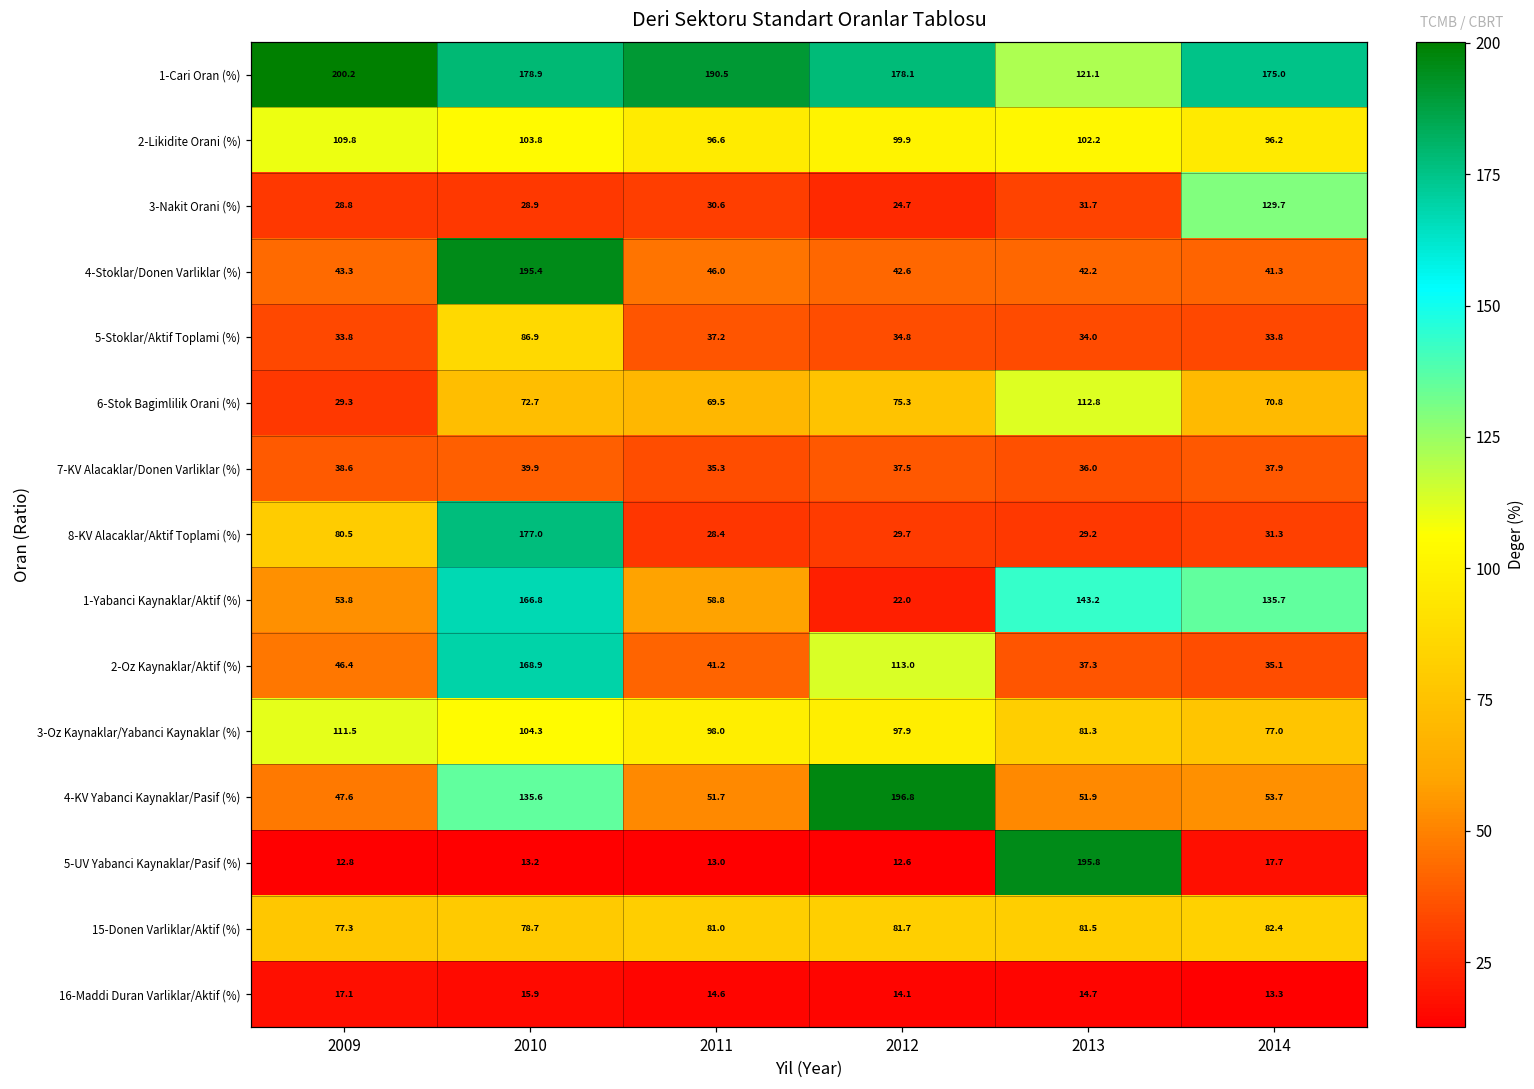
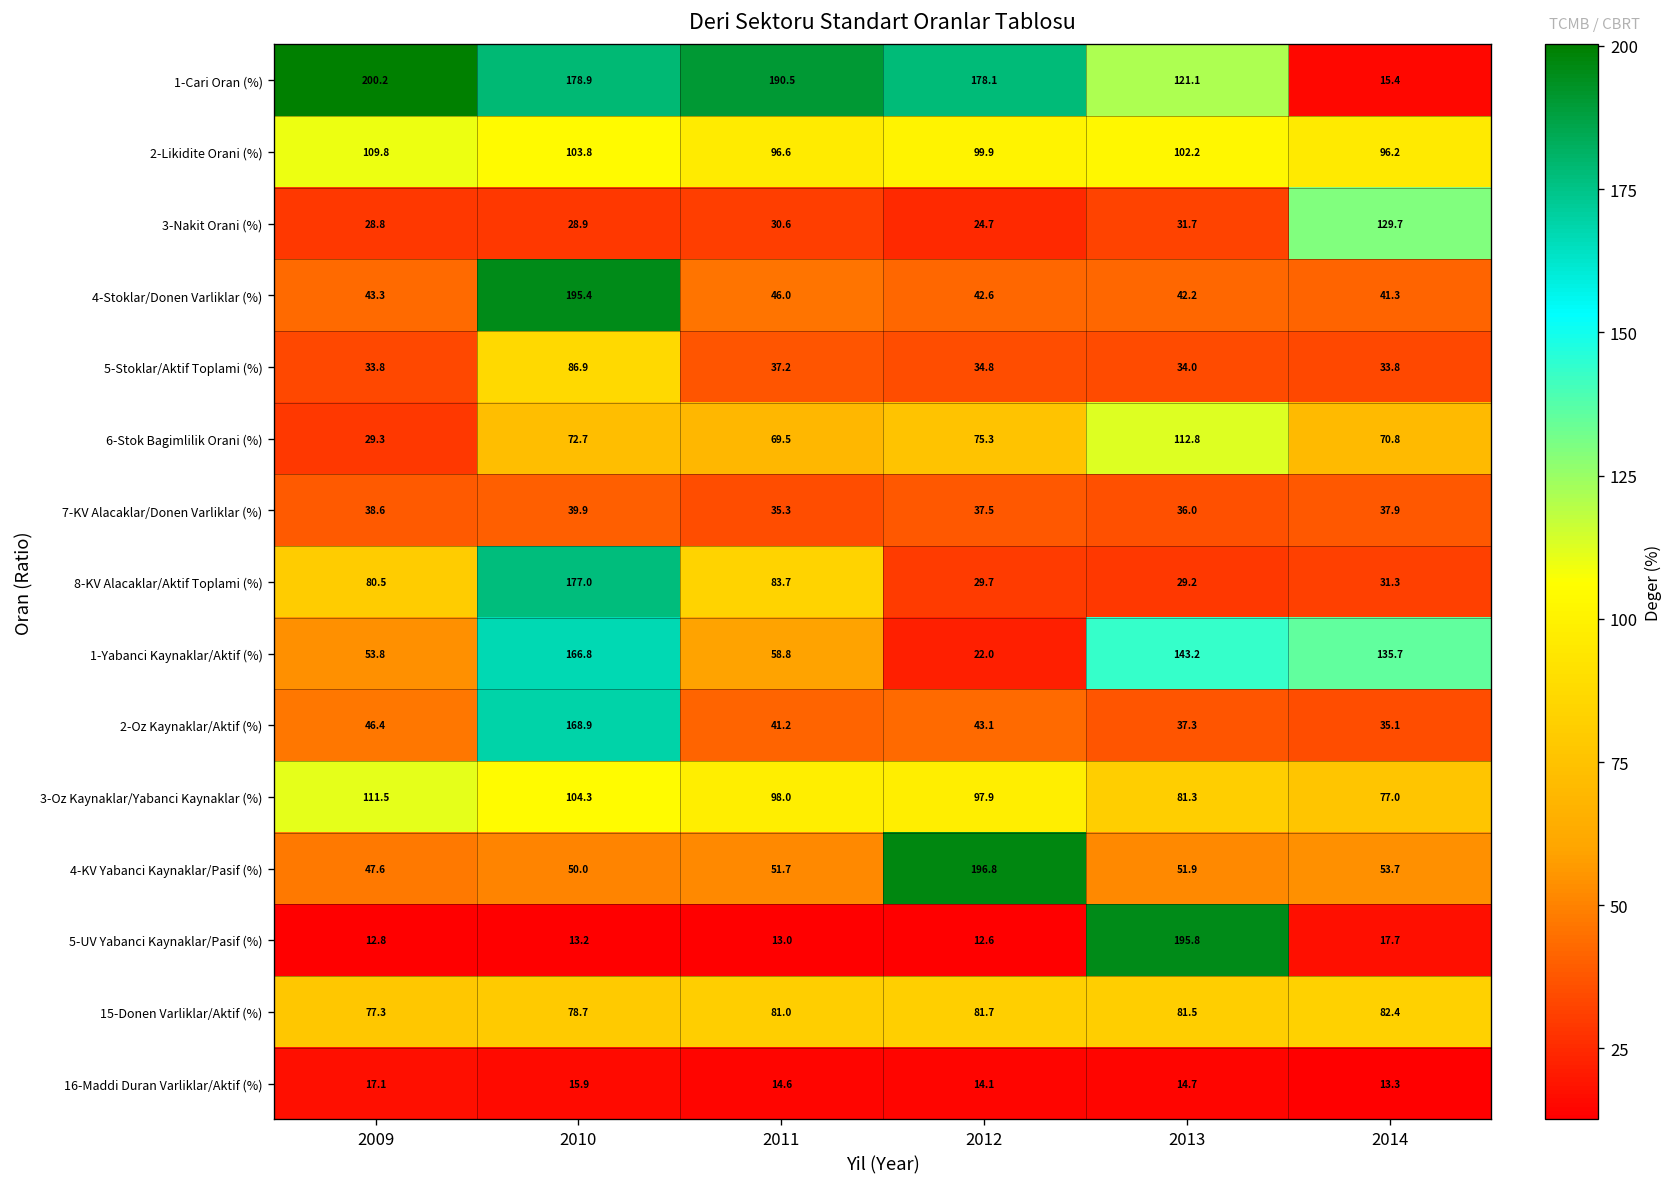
1-Cari Oran (%), 2014: 175.0 -> 15.4
8-KV Alacaklar/Aktif Toplami (%), 2011: 28.4 -> 83.7
2-Oz Kaynaklar/Aktif (%), 2012: 113.0 -> 43.1
4-KV Yabanci Kaynaklar/Pasif (%), 2010: 135.6 -> 50.0
